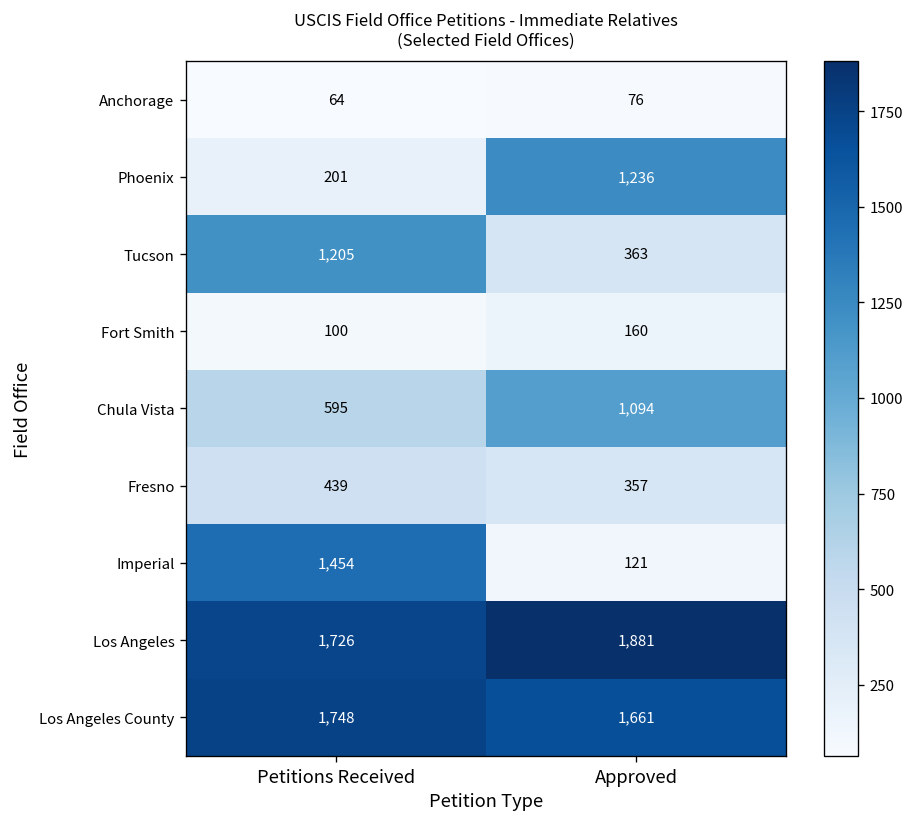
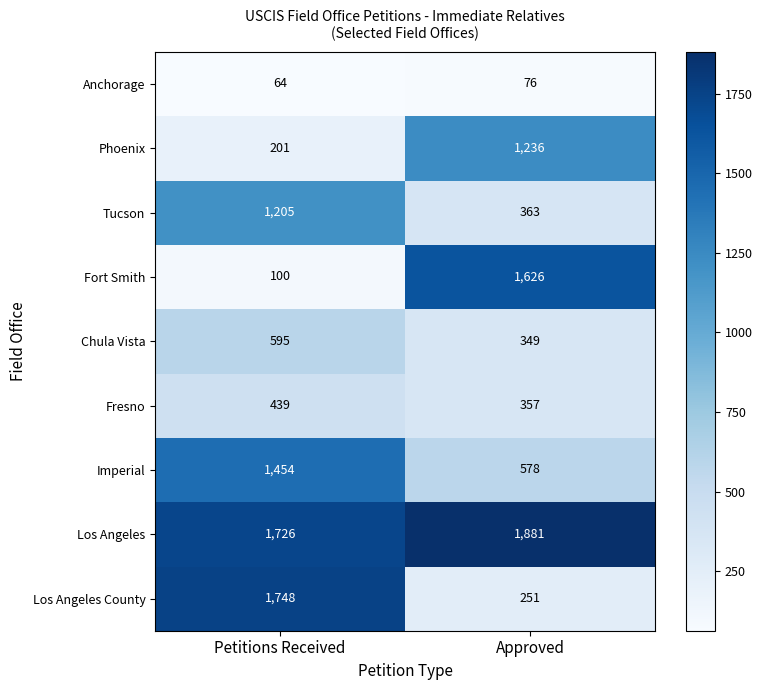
Fort Smith, Approved: 160 -> 1,626
Chula Vista, Approved: 1,094 -> 349
Imperial, Approved: 121 -> 578
Los Angeles County, Approved: 1,661 -> 251
